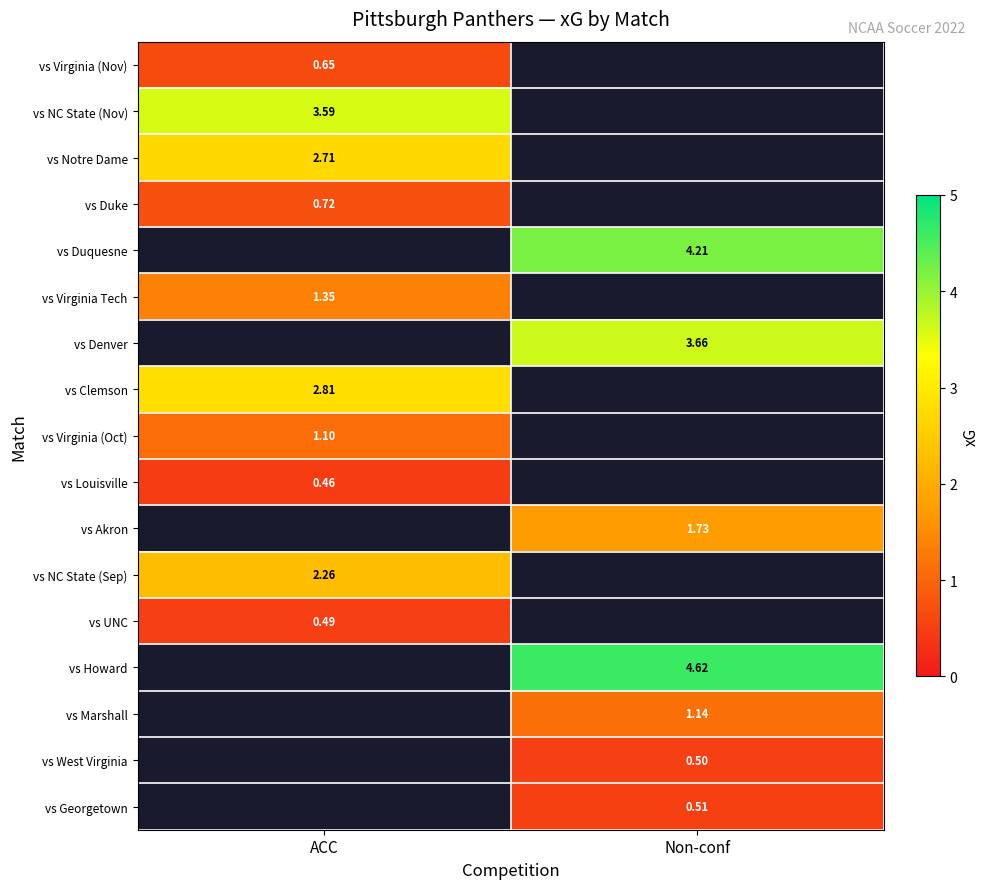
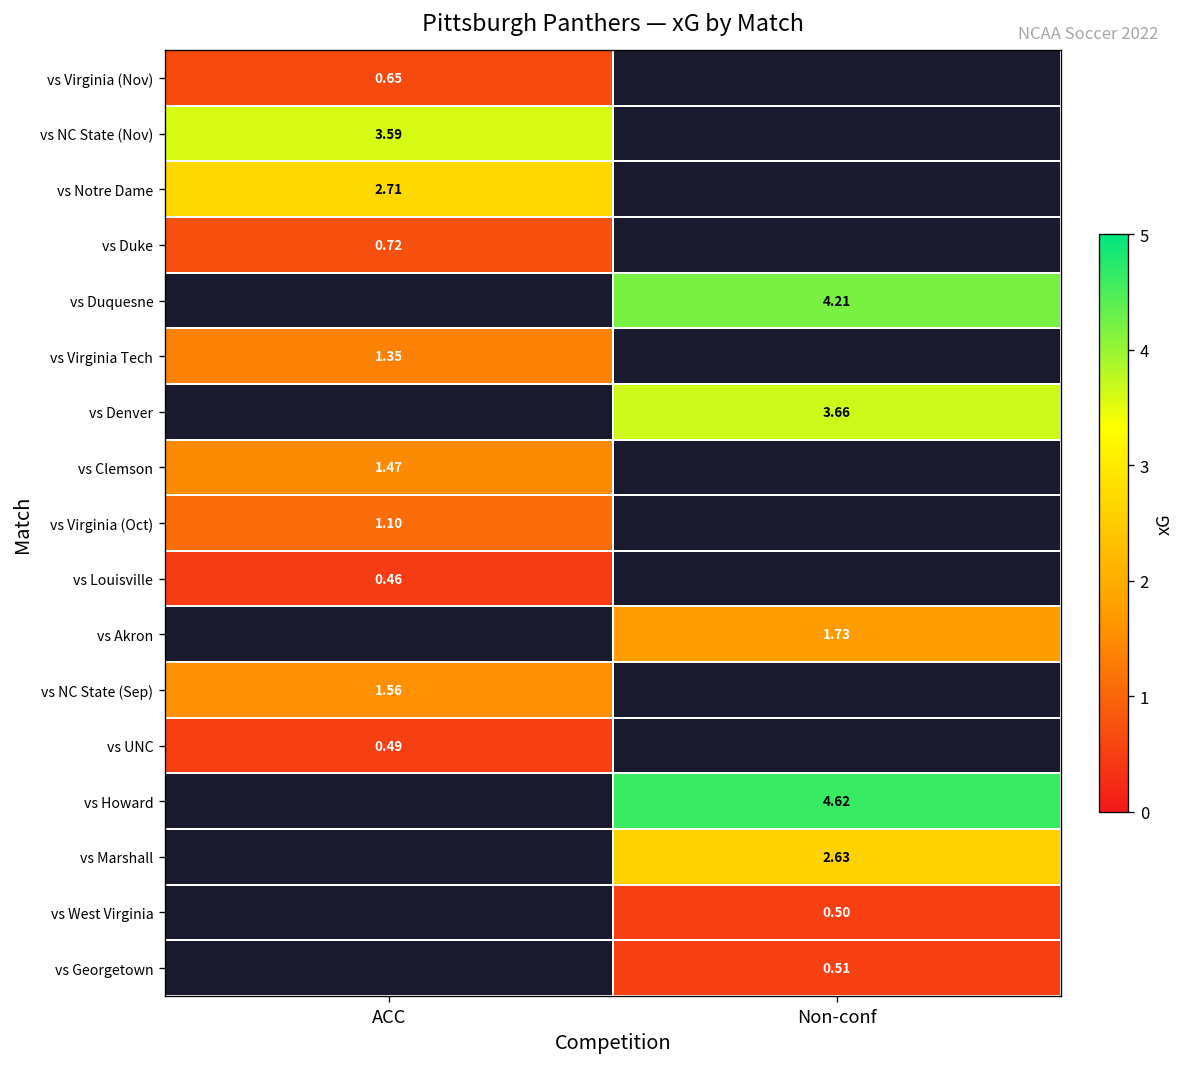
vs Clemson, ACC: 2.81 -> 1.47
vs NC State (Sep), ACC: 2.26 -> 1.56
vs Marshall, Non-conf: 1.14 -> 2.63
